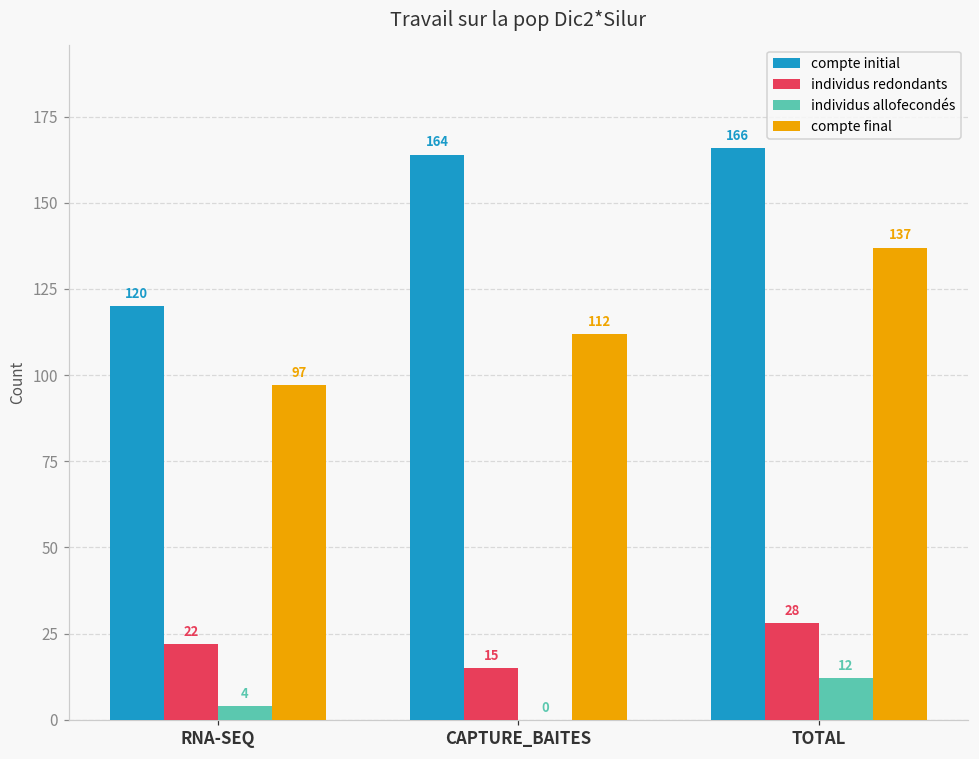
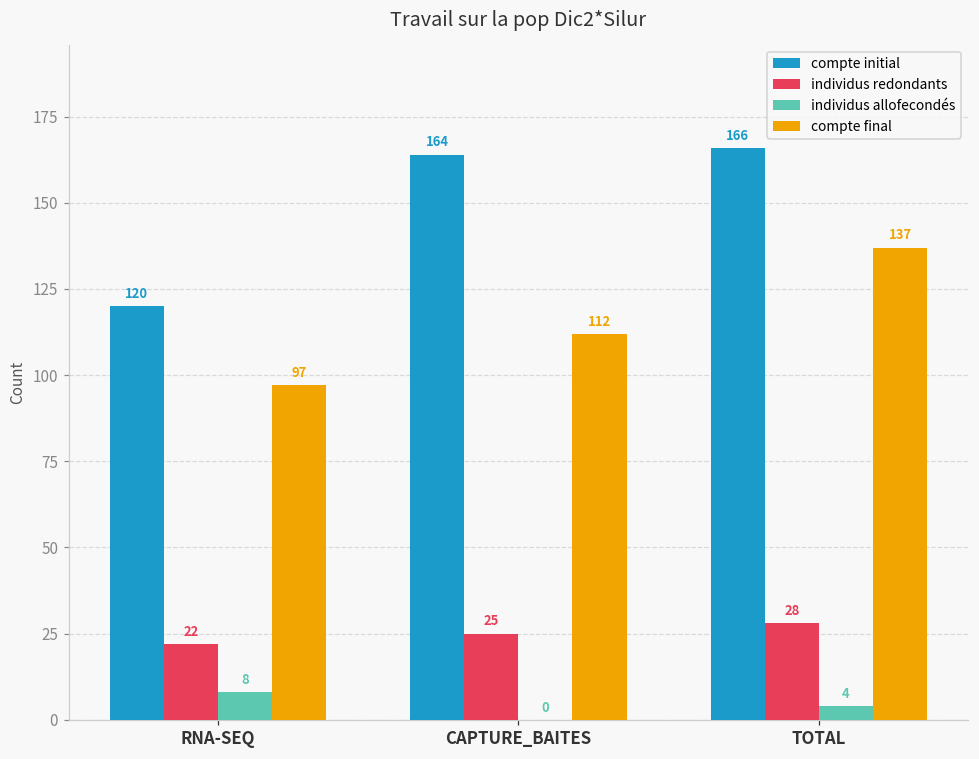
individus allofecondés, RNA-SEQ: 4 -> 8
individus redondants, CAPTURE_BAITES: 15 -> 25
individus allofecondés, TOTAL: 12 -> 4
